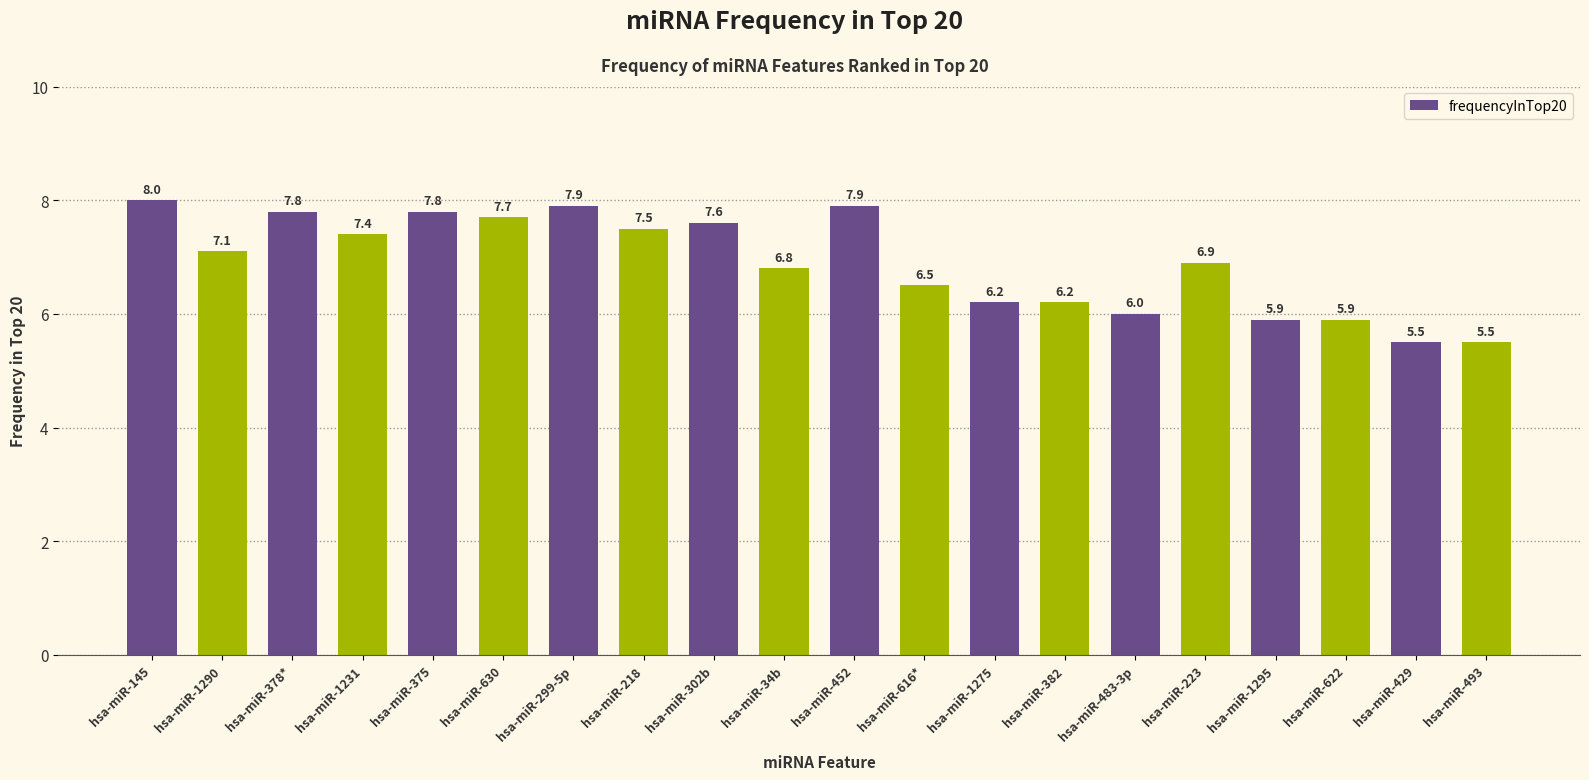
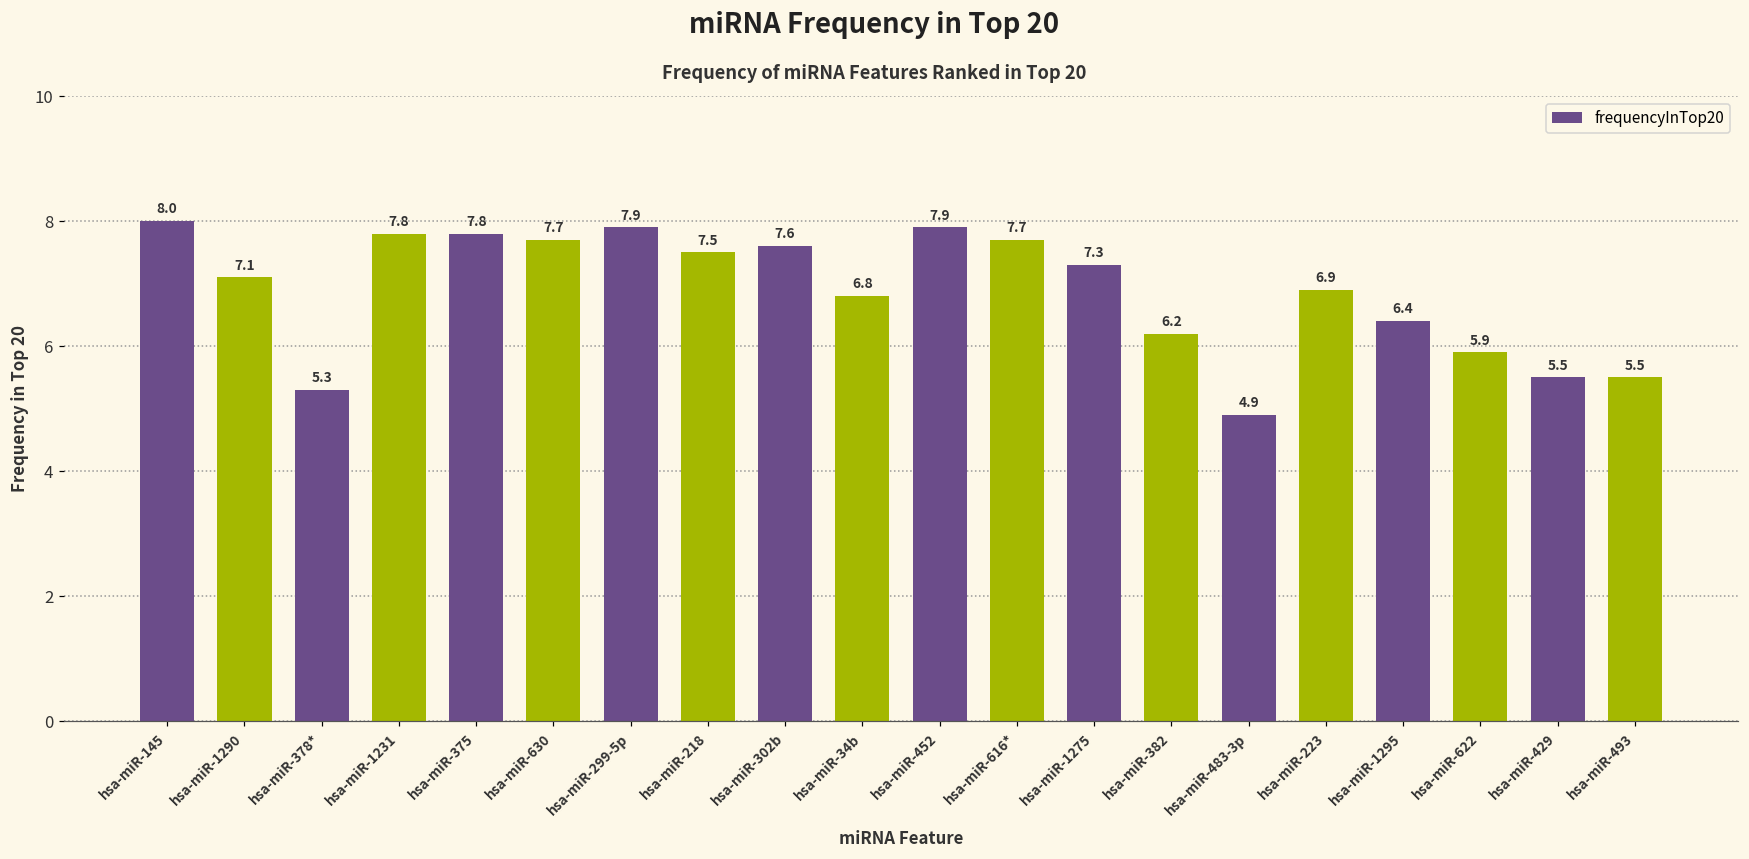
hsa-miR-378*: 7.8 -> 5.3
hsa-miR-1231: 7.4 -> 7.8
hsa-miR-616*: 6.5 -> 7.7
hsa-miR-1275: 6.2 -> 7.3
hsa-miR-483-3p: 6.0 -> 4.9
hsa-miR-1295: 5.9 -> 6.4
